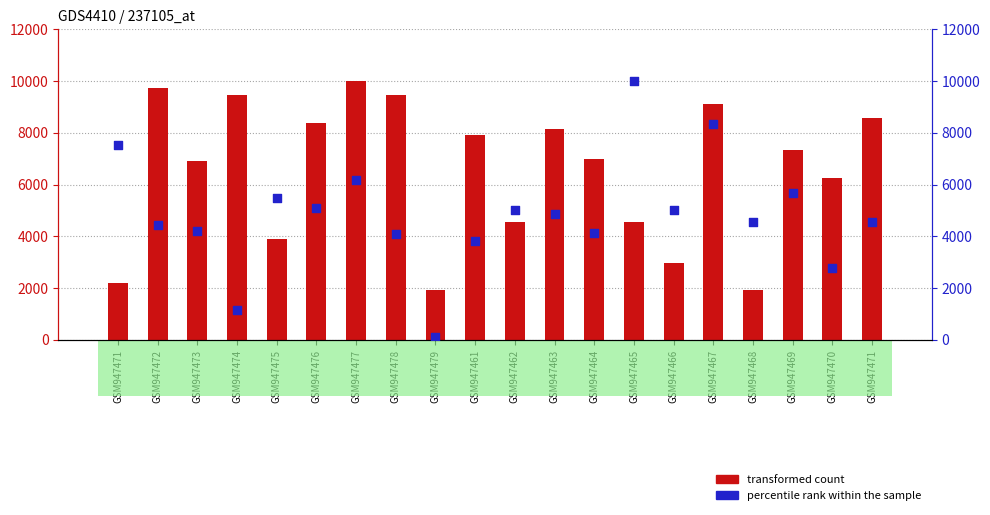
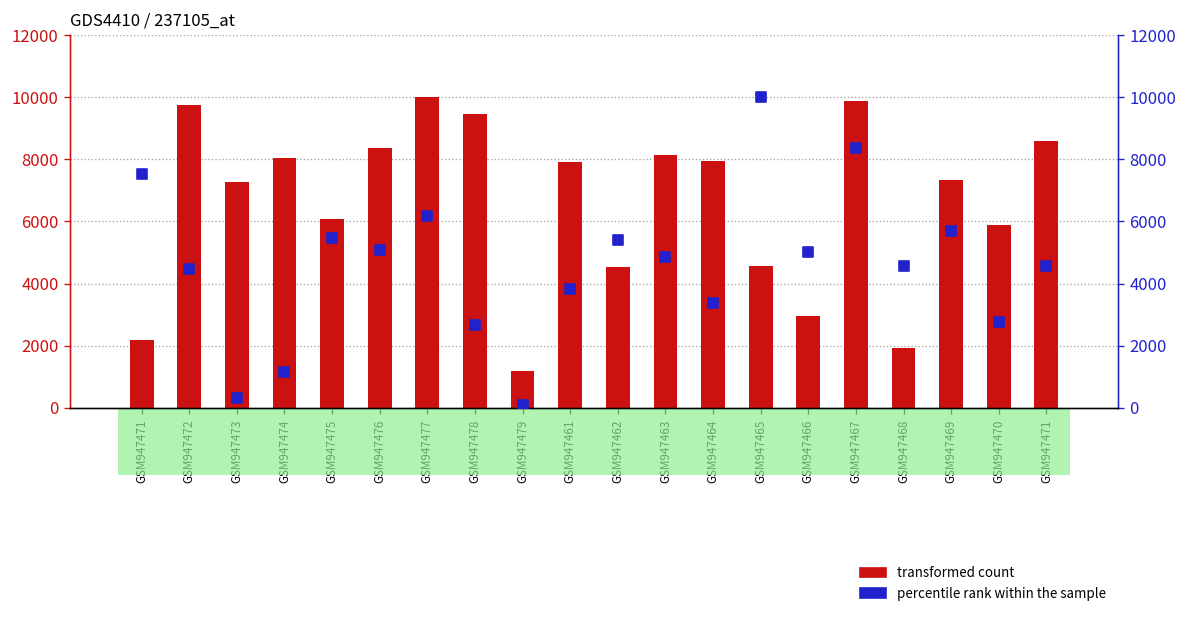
transformed count, GSM947473: 6900 -> 7300
transformed count, GSM947474: 9500 -> 8000
transformed count, GSM947475: 3900 -> 6100
transformed count, GSM947479: 1900 -> 1200
transformed count, GSM947464: 7000 -> 7900
transformed count, GSM947467: 9100 -> 9900
transformed count, GSM947470: 6200 -> 5900
percentile rank within the sample, GSM947473: 4200 -> 300
percentile rank within the sample, GSM947478: 4100 -> 2700
percentile rank within the sample, GSM947462: 5000 -> 5400
percentile rank within the sample, GSM947464: 4100 -> 3400
